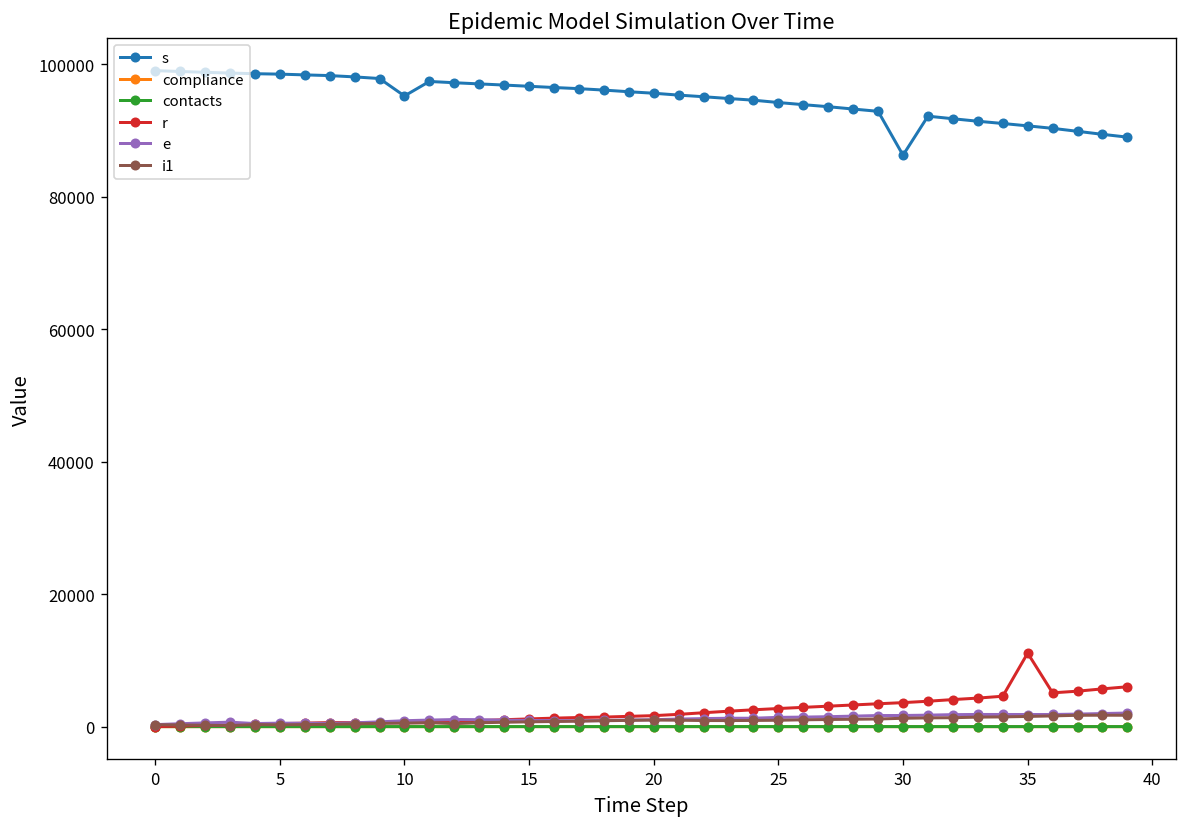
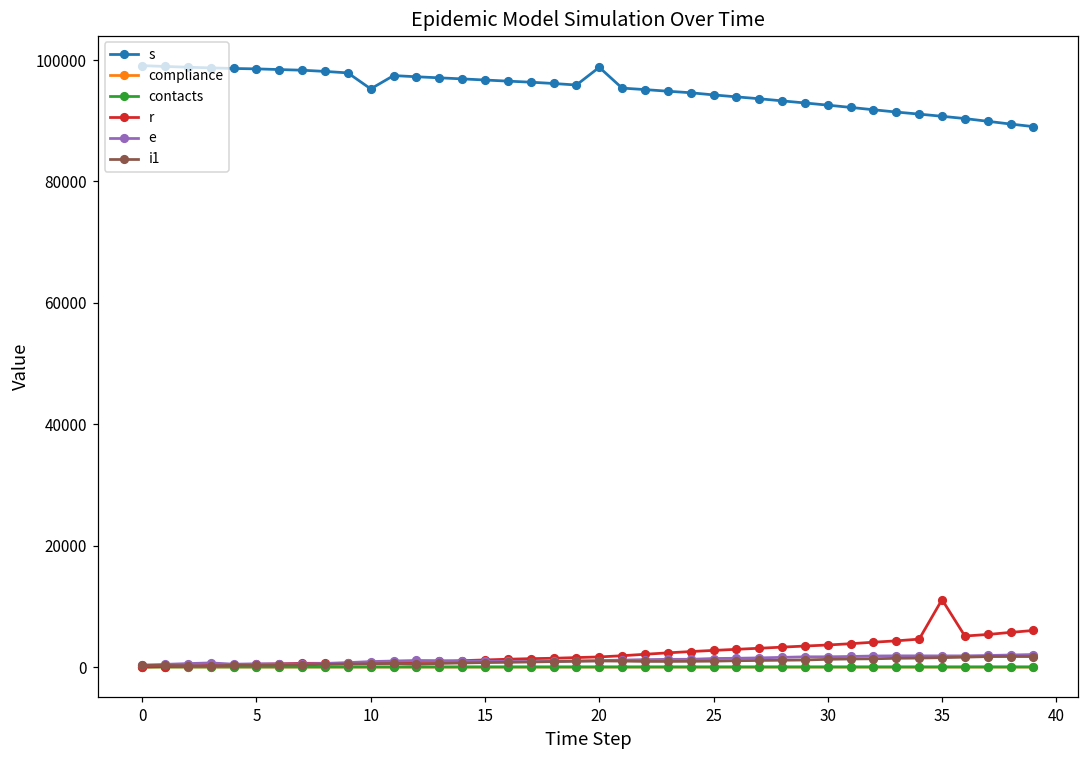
s, 20: 96000 -> 99000
s, 30: 86000 -> 93000
